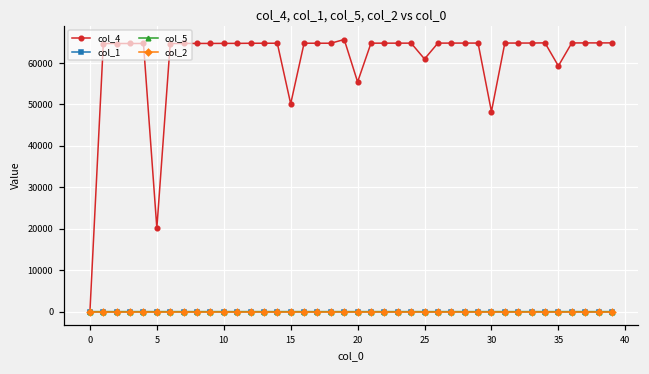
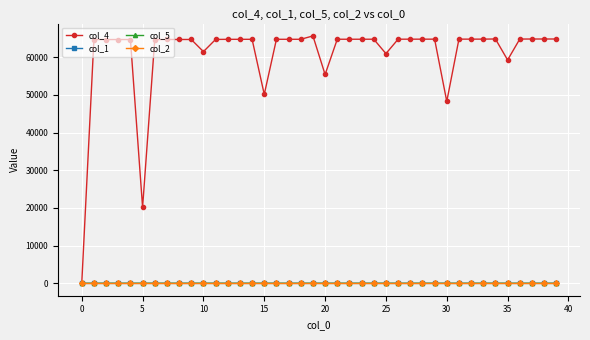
col_4, 10: 65000 -> 62000
